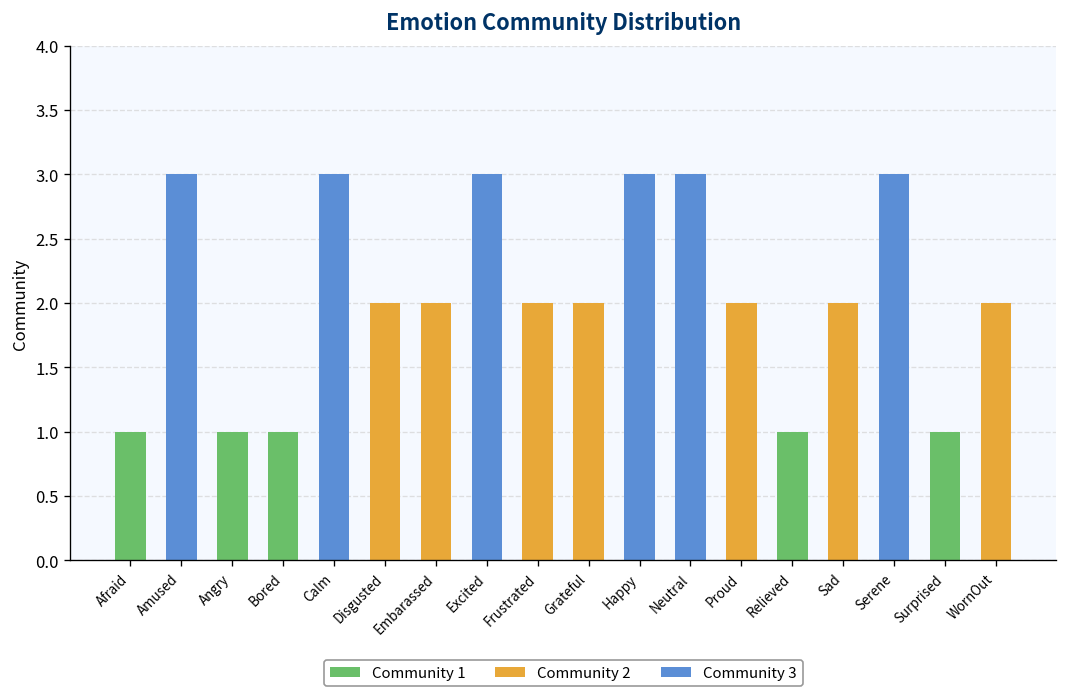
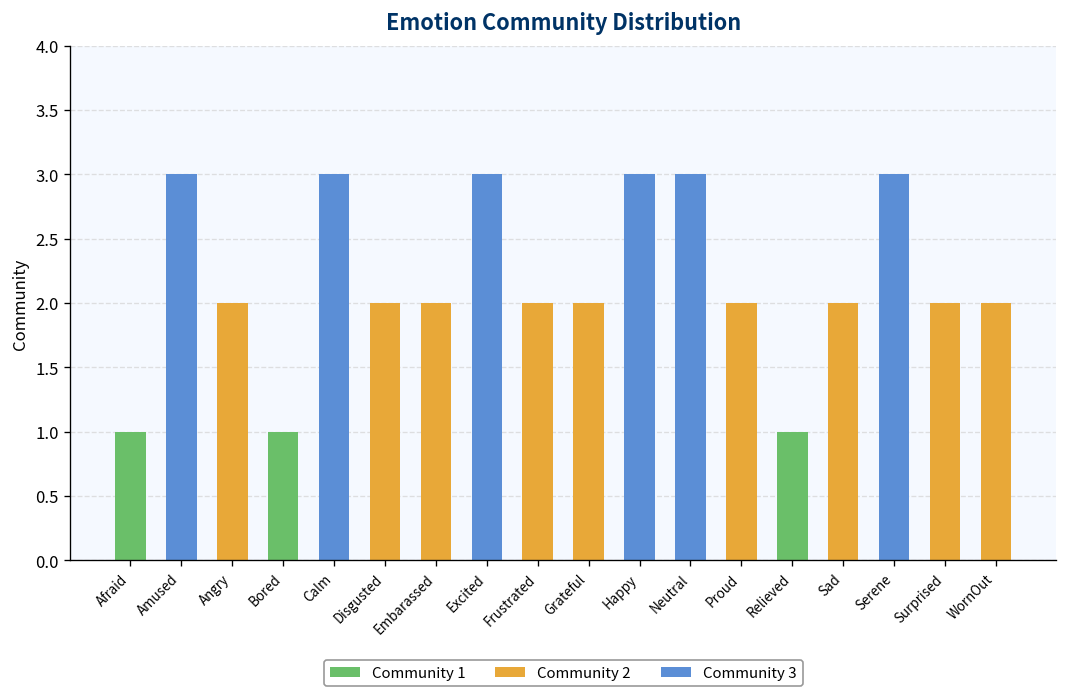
Angry: 1 -> 2
Surprised: 1 -> 2
